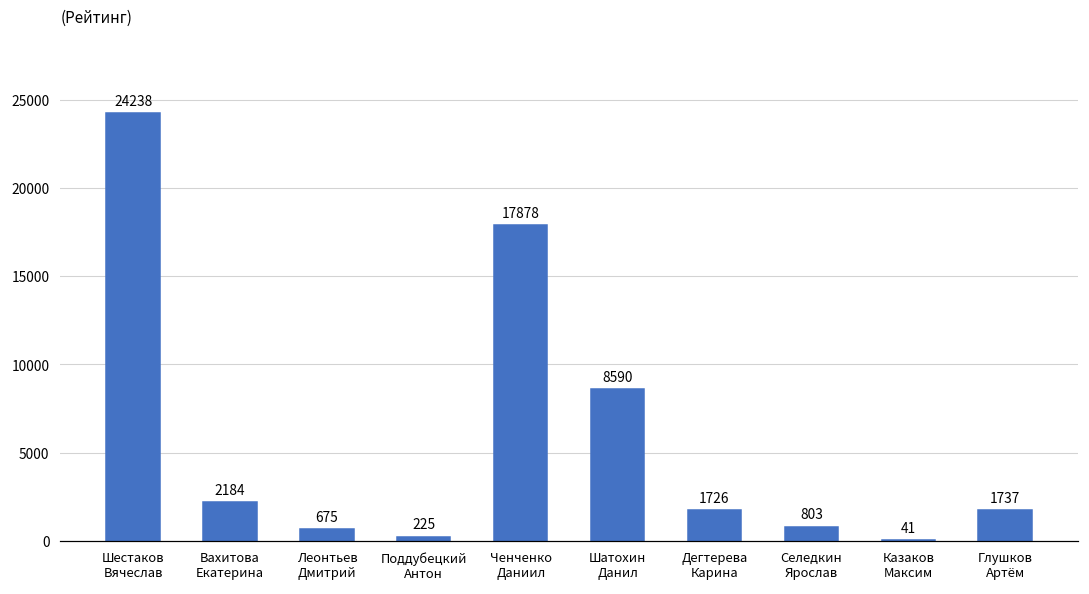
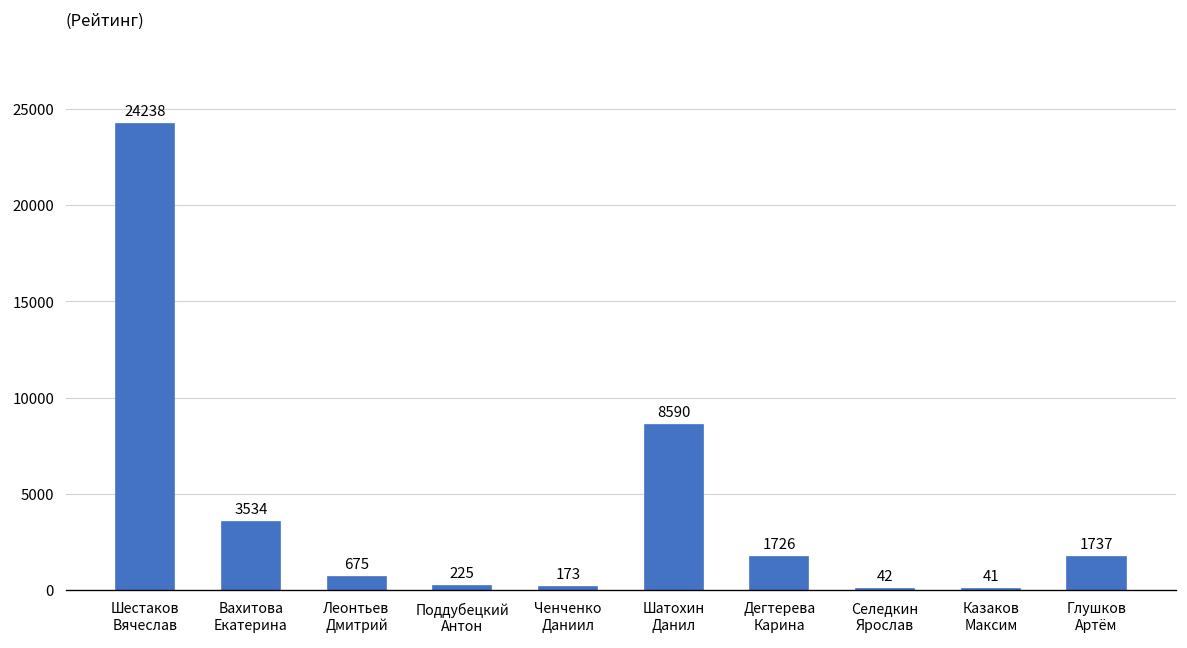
Вахитова Екатерина: 2184 -> 3534
Ченченко Даниил: 17878 -> 173
Селедкин Ярослав: 803 -> 42
